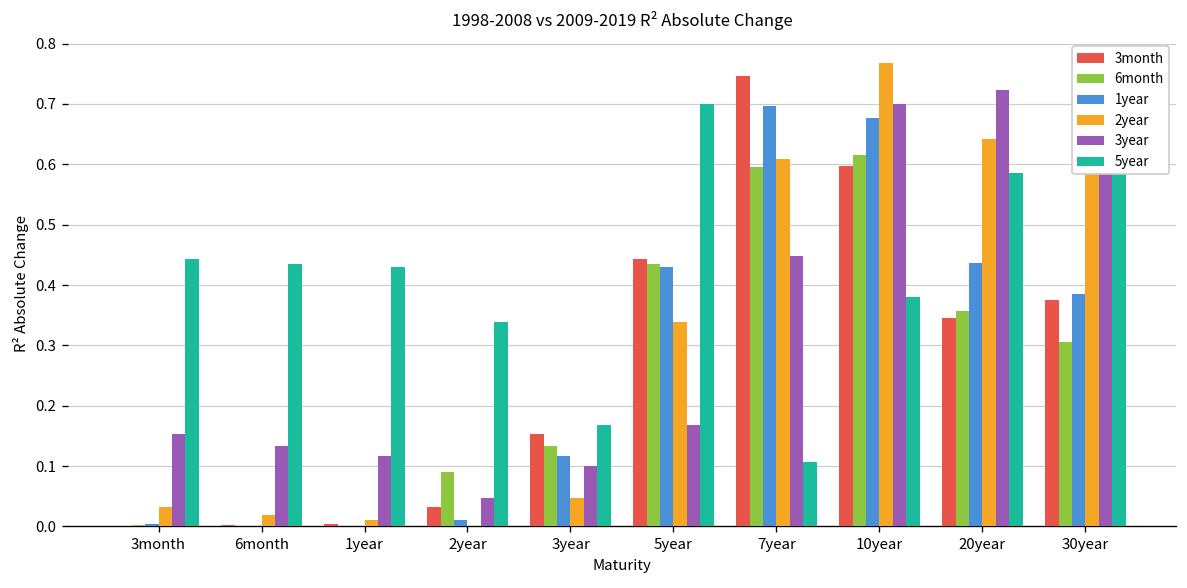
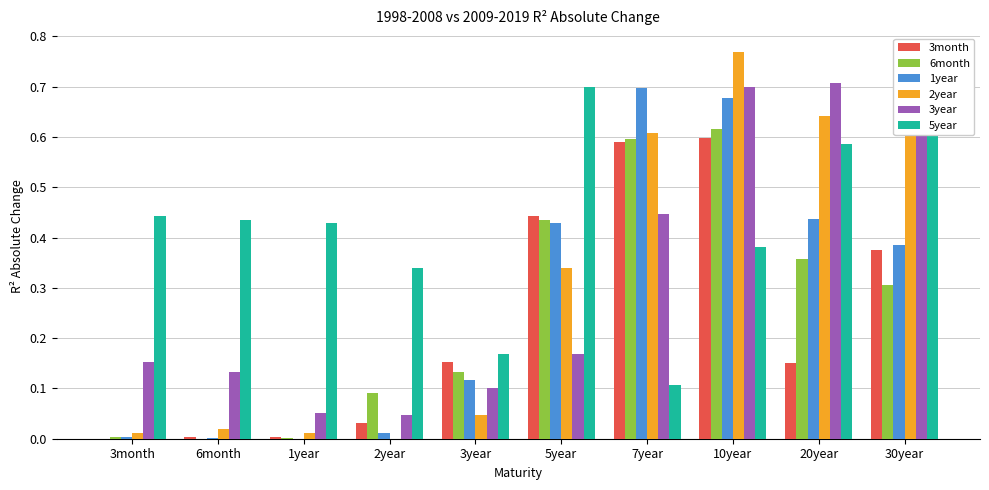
2year, 3month: 0.03 -> 0.01
3year, 1year: 0.12 -> 0.05
3month, 7year: 0.75 -> 0.59
3month, 20year: 0.35 -> 0.15
3year, 20year: 0.72 -> 0.71
